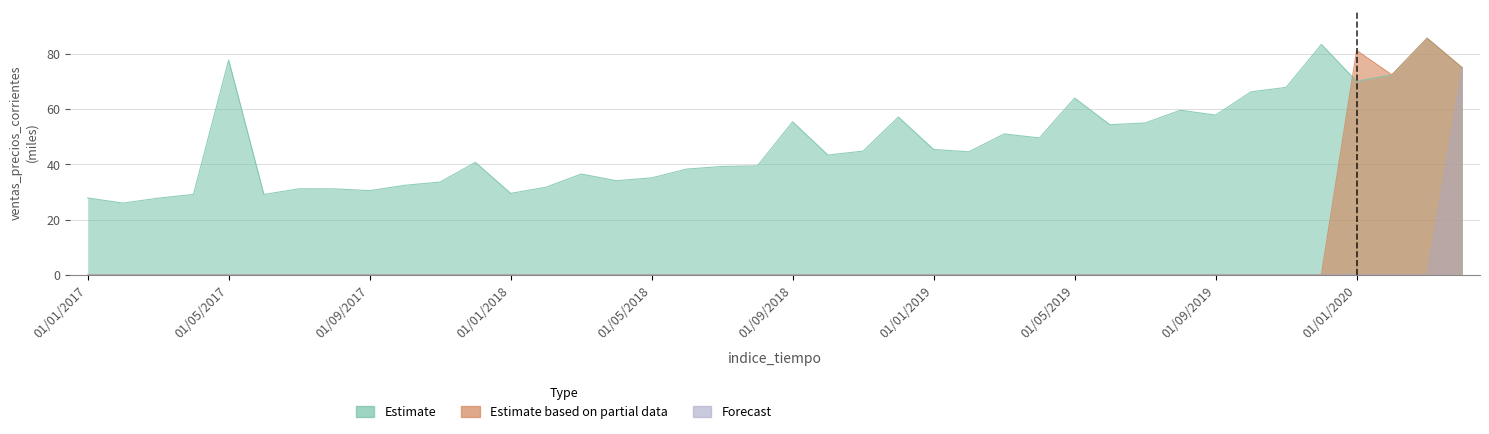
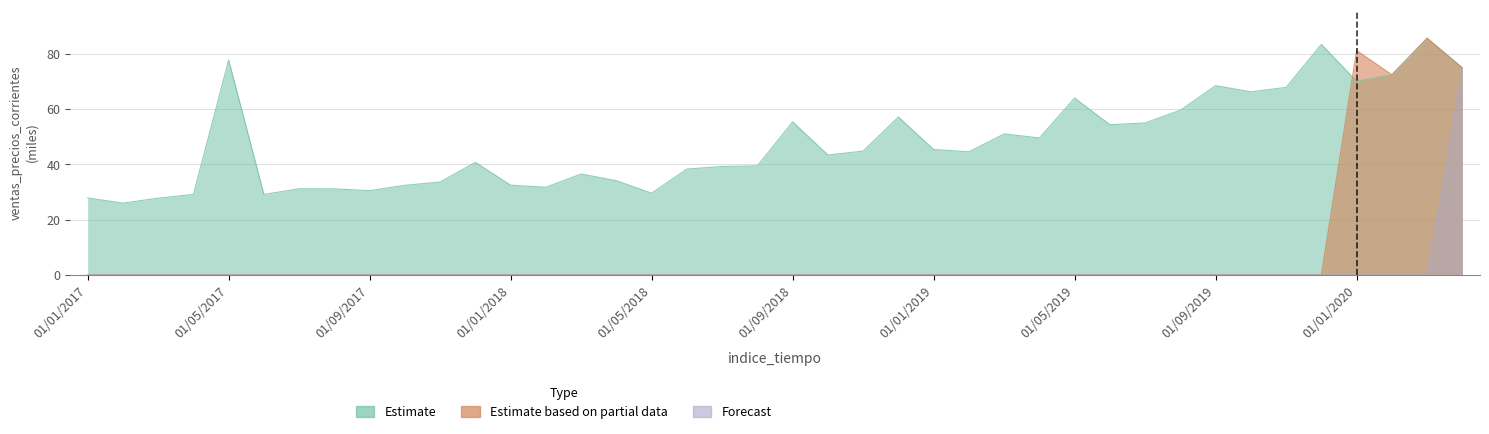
Estimate, 01/01/2018: 30 -> 32
Estimate, 01/05/2018: 35 -> 30
Estimate, 01/09/2019: 58 -> 69
